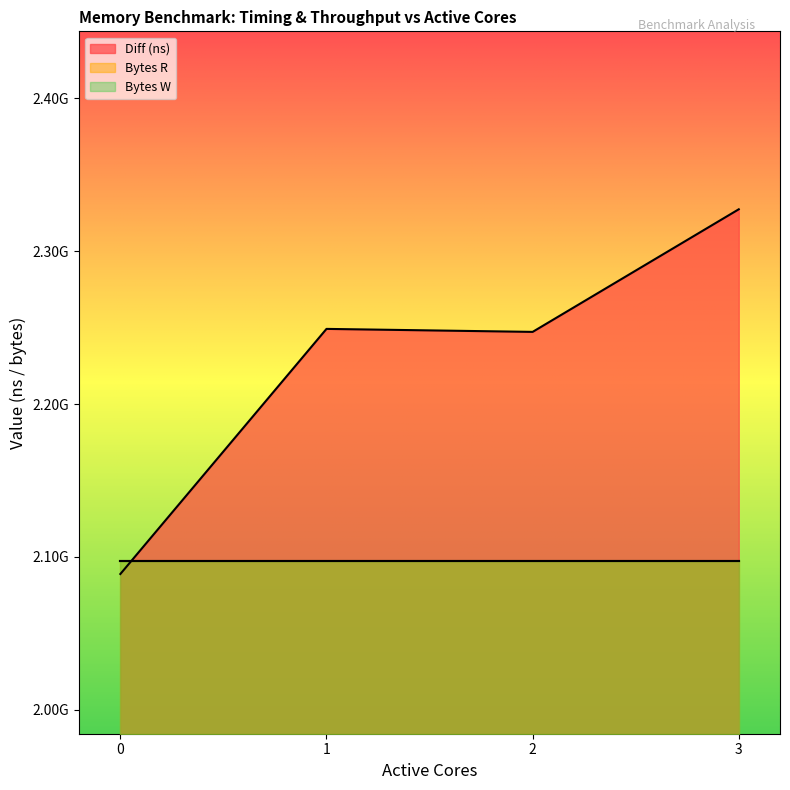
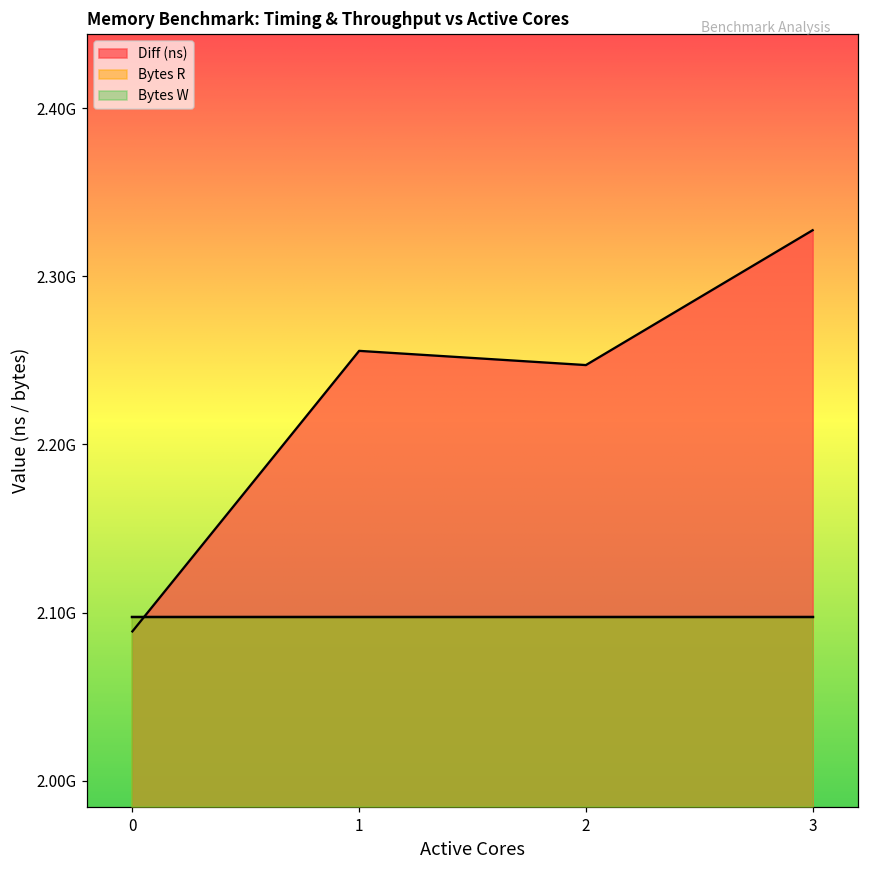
Diff (ns), 1: 2249000000 -> 2256000000
